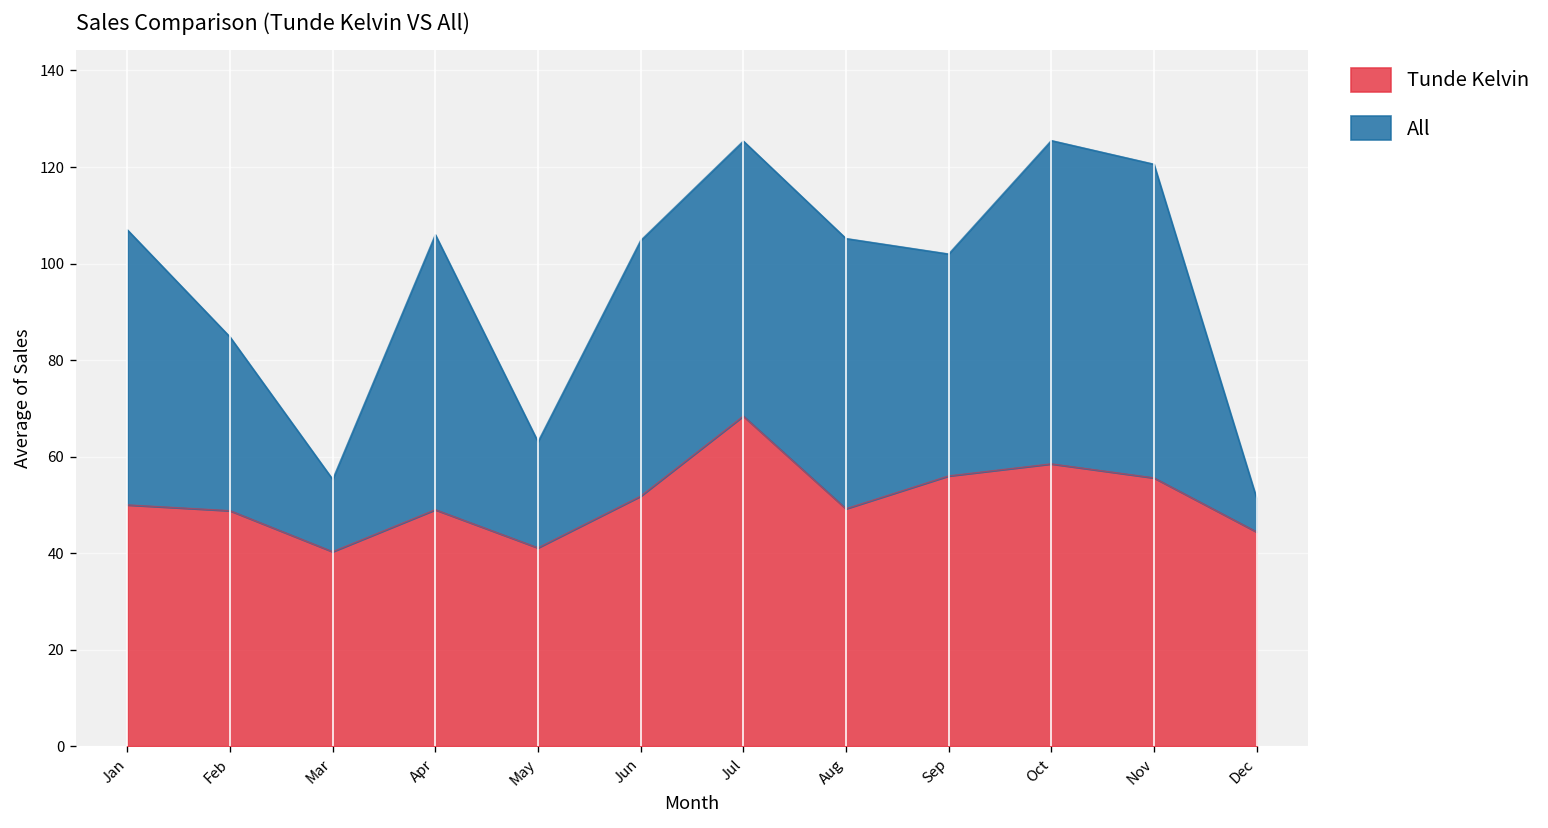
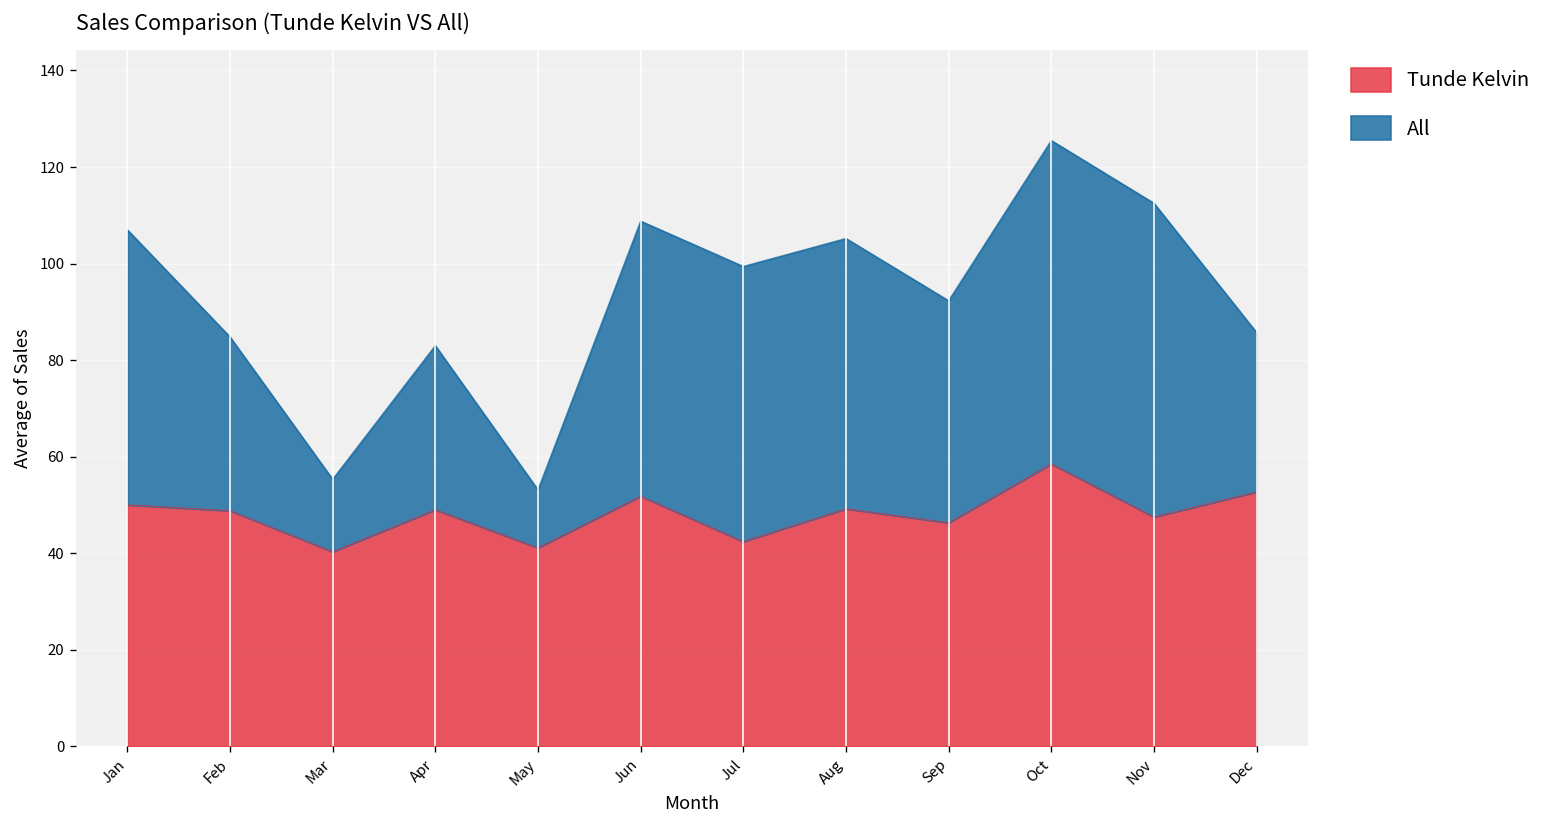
All, Apr: 57 -> 34
All, May: 22 -> 12
All, Jun: 53 -> 57
Tunde Kelvin, Jul: 68 -> 42
Tunde Kelvin, Sep: 56 -> 46
Tunde Kelvin, Nov: 56 -> 48
Tunde Kelvin, Dec: 44 -> 53
All, Dec: 7 -> 33
